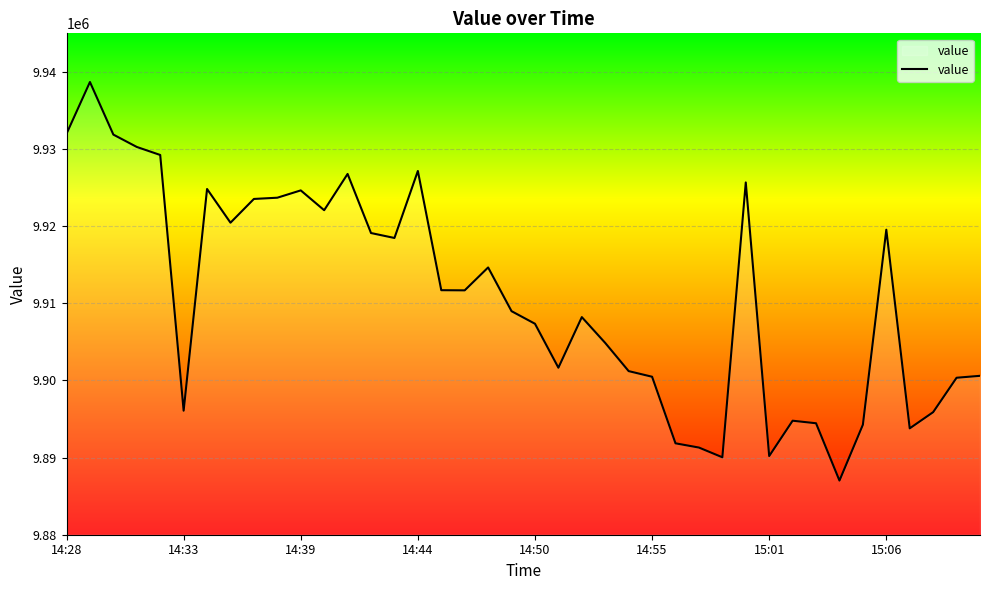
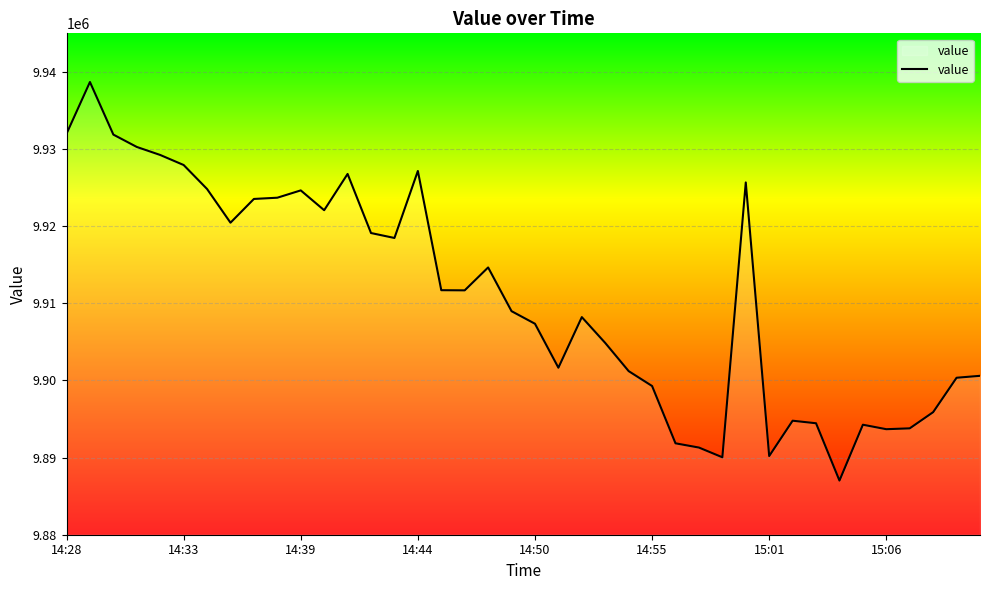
14:33: 9896000 -> 9928000
14:55: 9900000 -> 9899000
15:06: 9920000 -> 9894000
